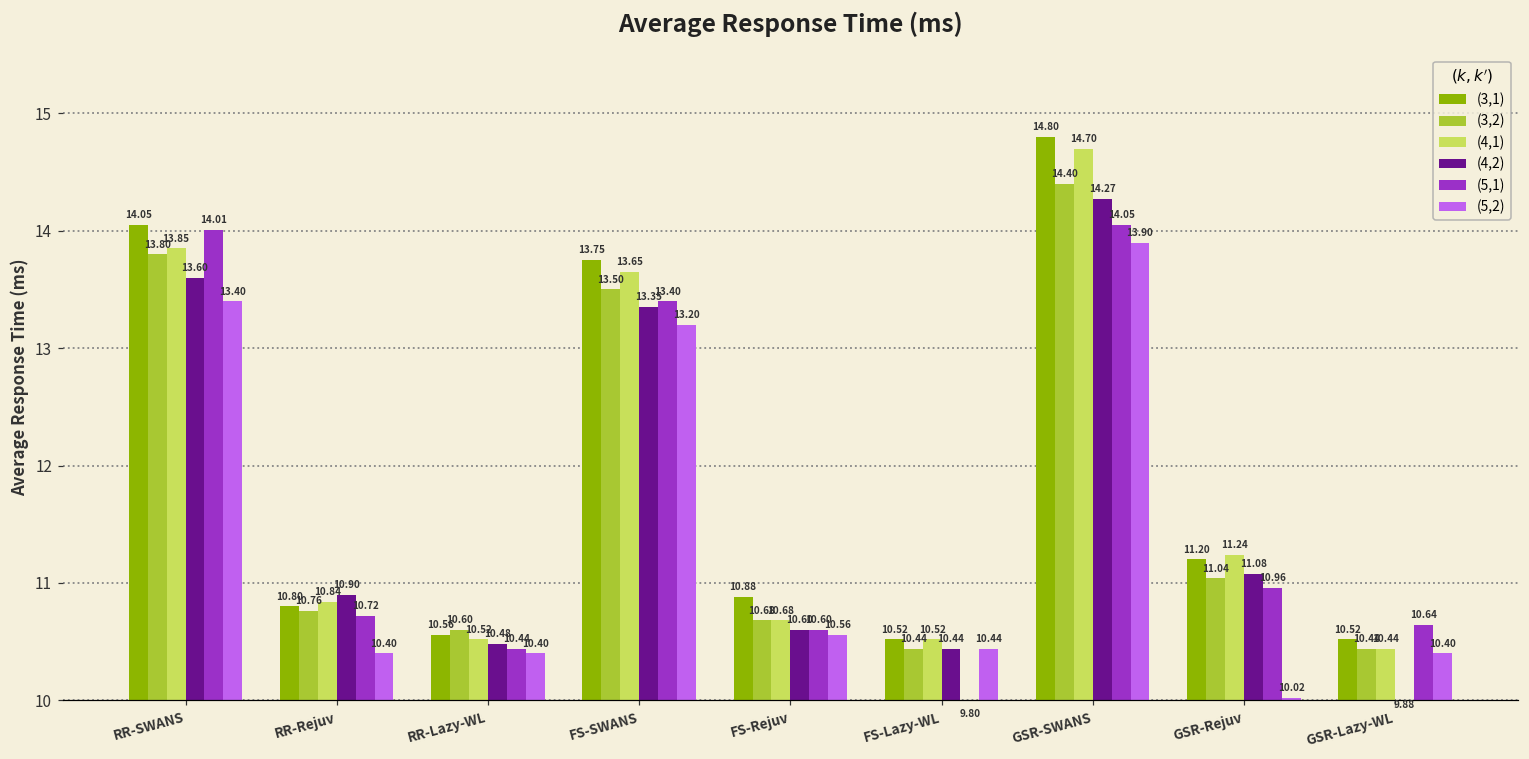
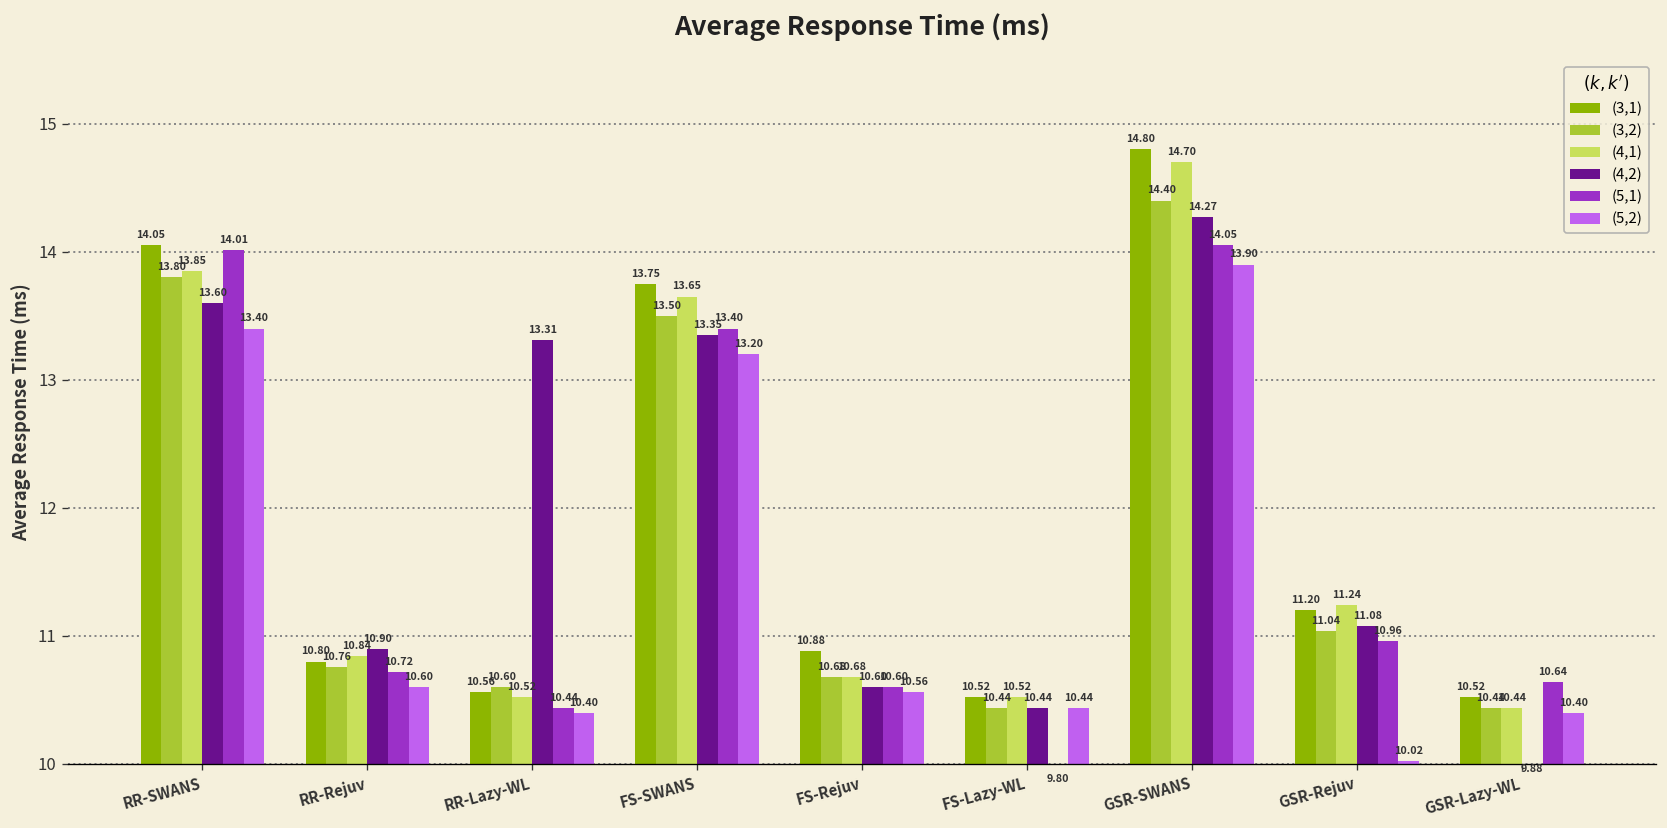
(5,2), RR-Rejuv: 10.40 -> 10.60
(4,2), RR-Lazy-WL: 10.48 -> 13.31
